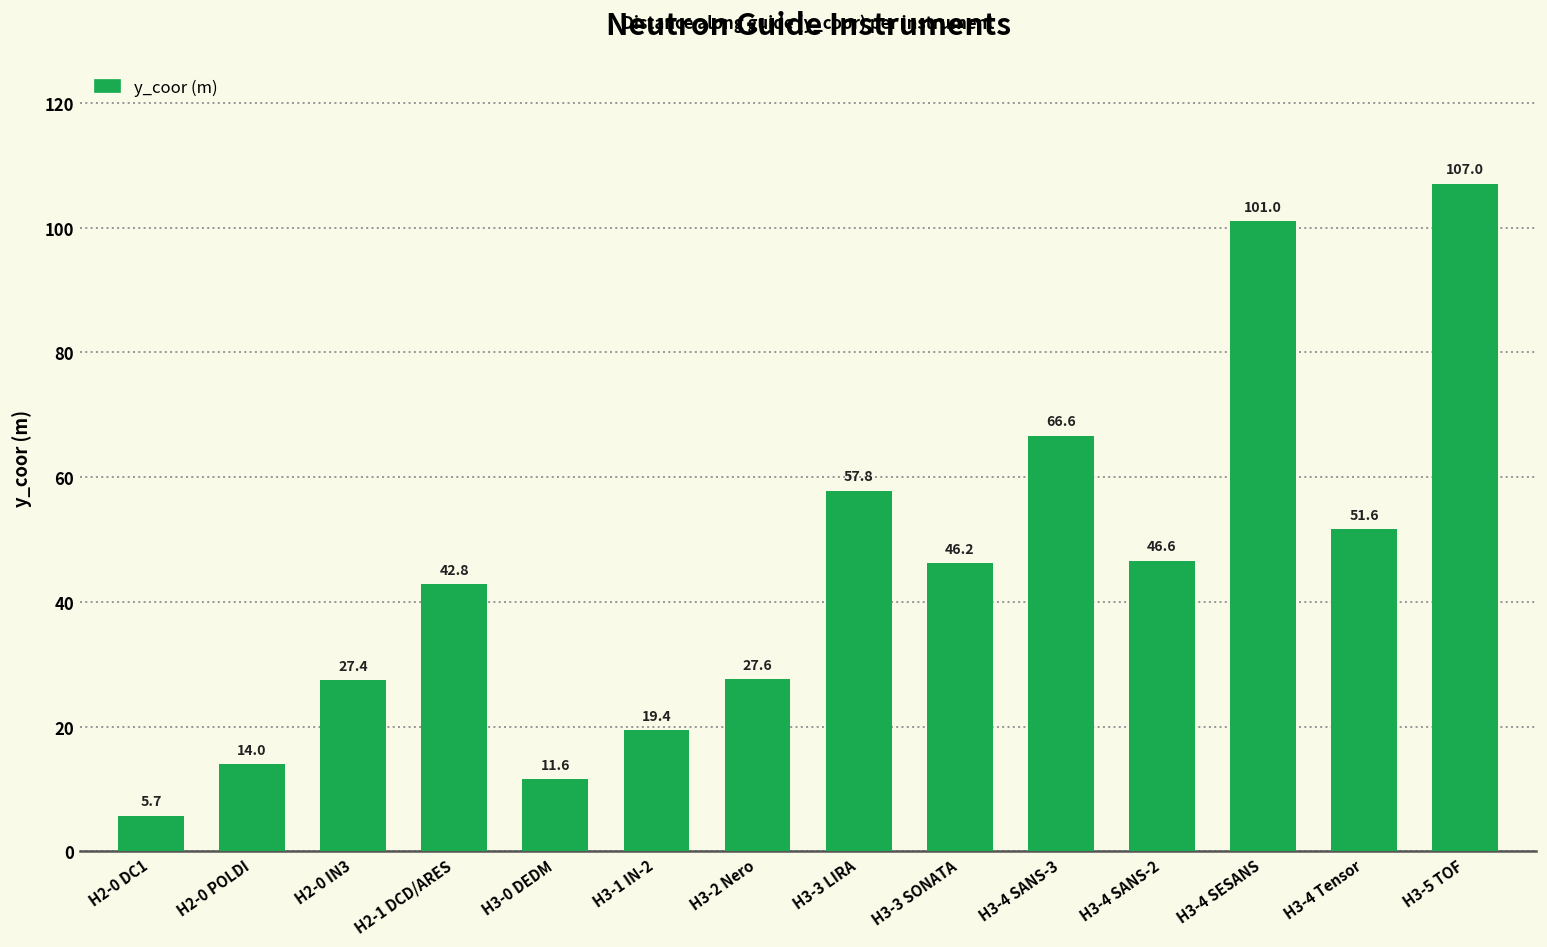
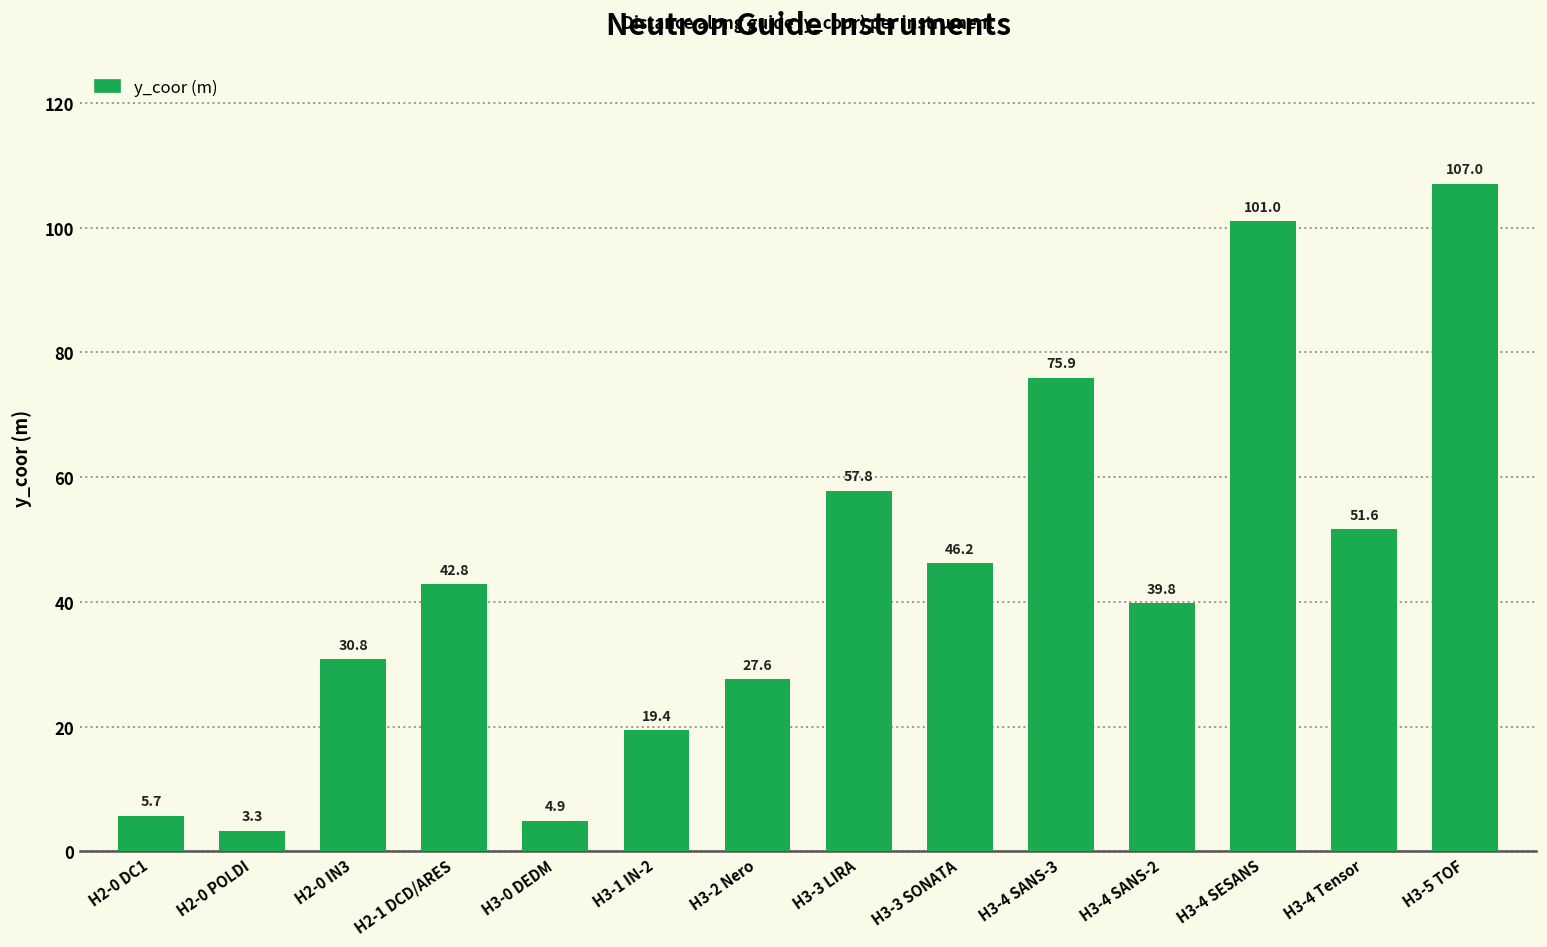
H2-0 POLDI: 14.0 -> 3.3
H2-0 IN3: 27.4 -> 30.8
H3-0 DEDM: 11.6 -> 4.9
H3-4 SANS-3: 66.6 -> 75.9
H3-4 SANS-2: 46.6 -> 39.8
